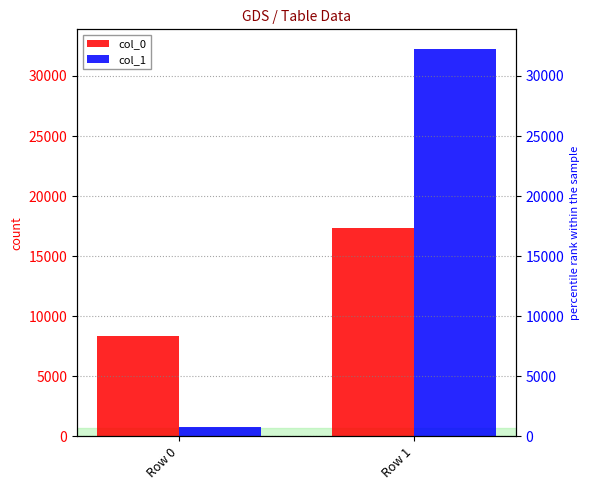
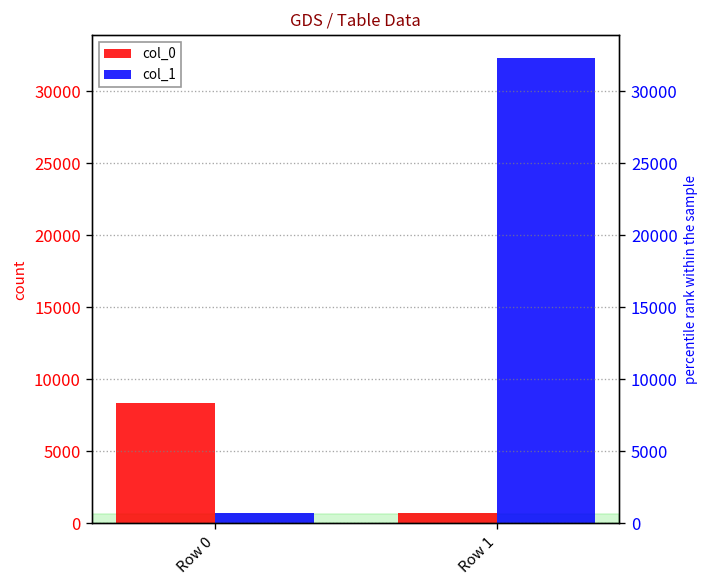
col_0, Row 1: 17300 -> 700
